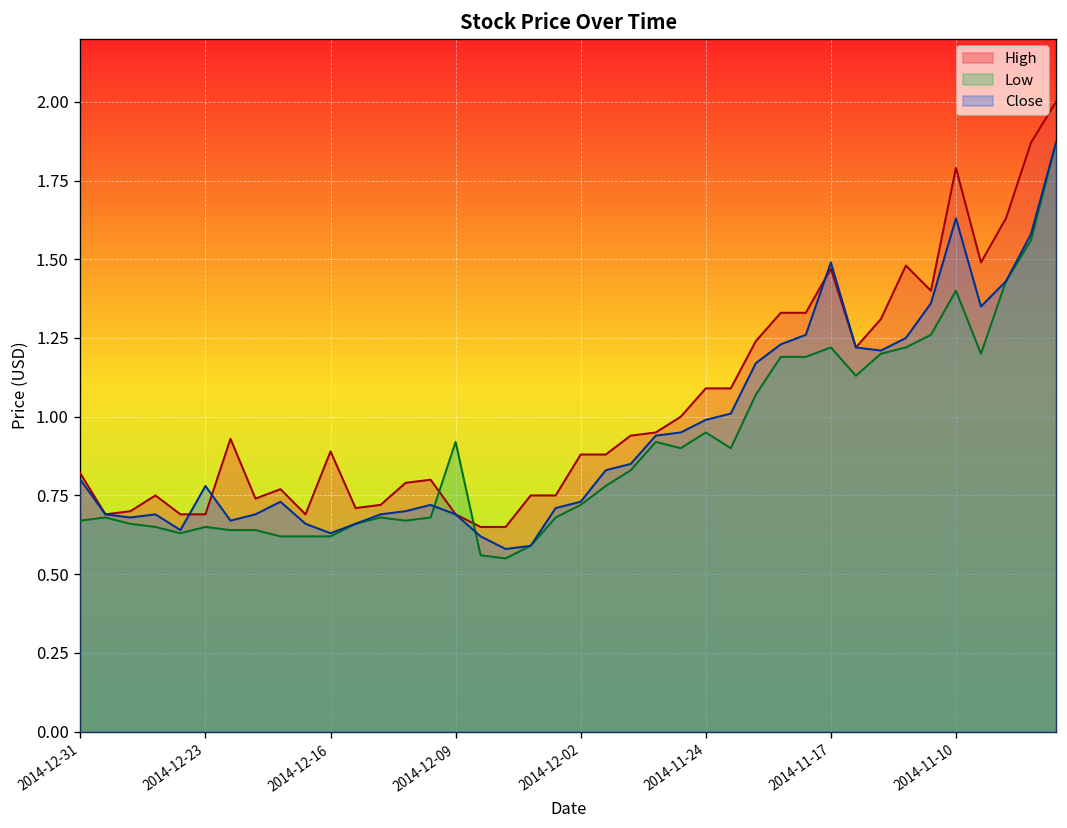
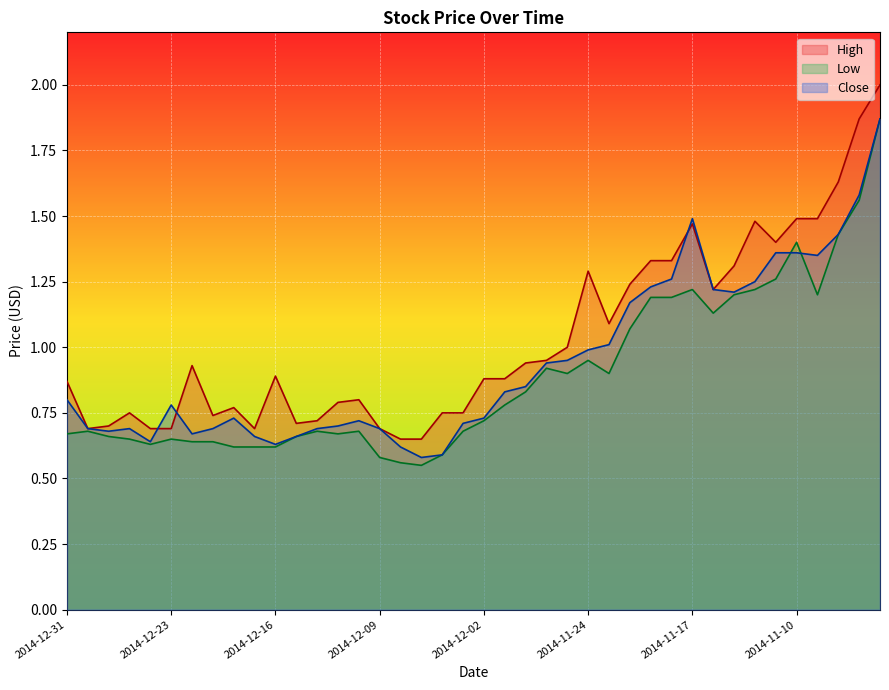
High, 2014-12-31: 0.82 -> 0.87
Low, 2014-12-09: 0.92 -> 0.58
High, 2014-11-24: 1.09 -> 1.29
High, 2014-11-10: 1.79 -> 1.49
Close, 2014-11-10: 1.63 -> 1.36
